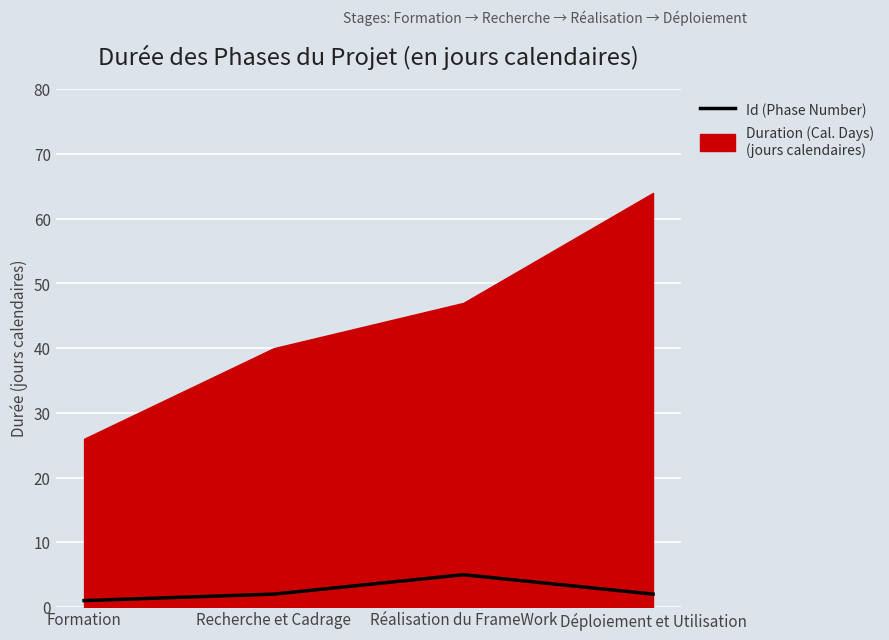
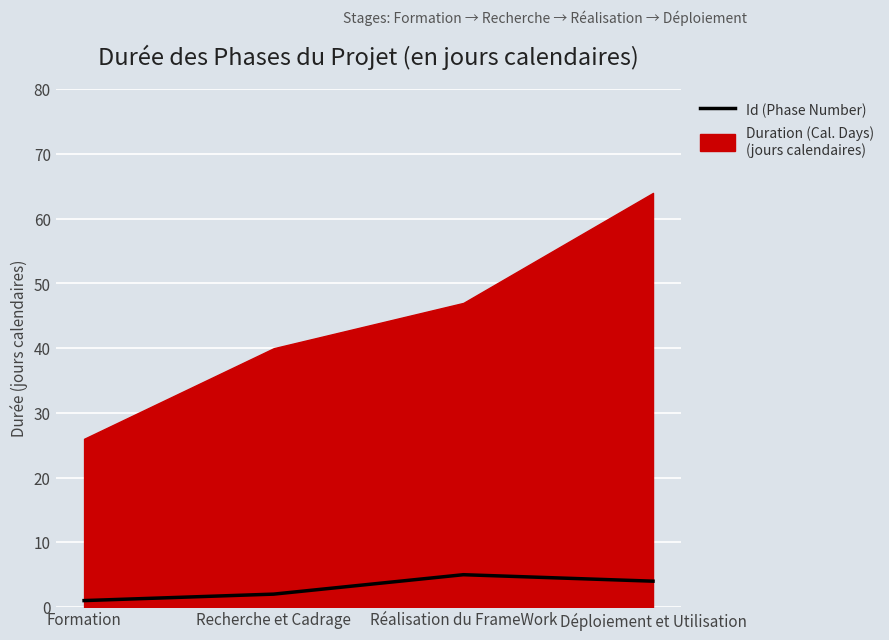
Id (Phase Number), Déploiement et Utilisation: 2 -> 4
